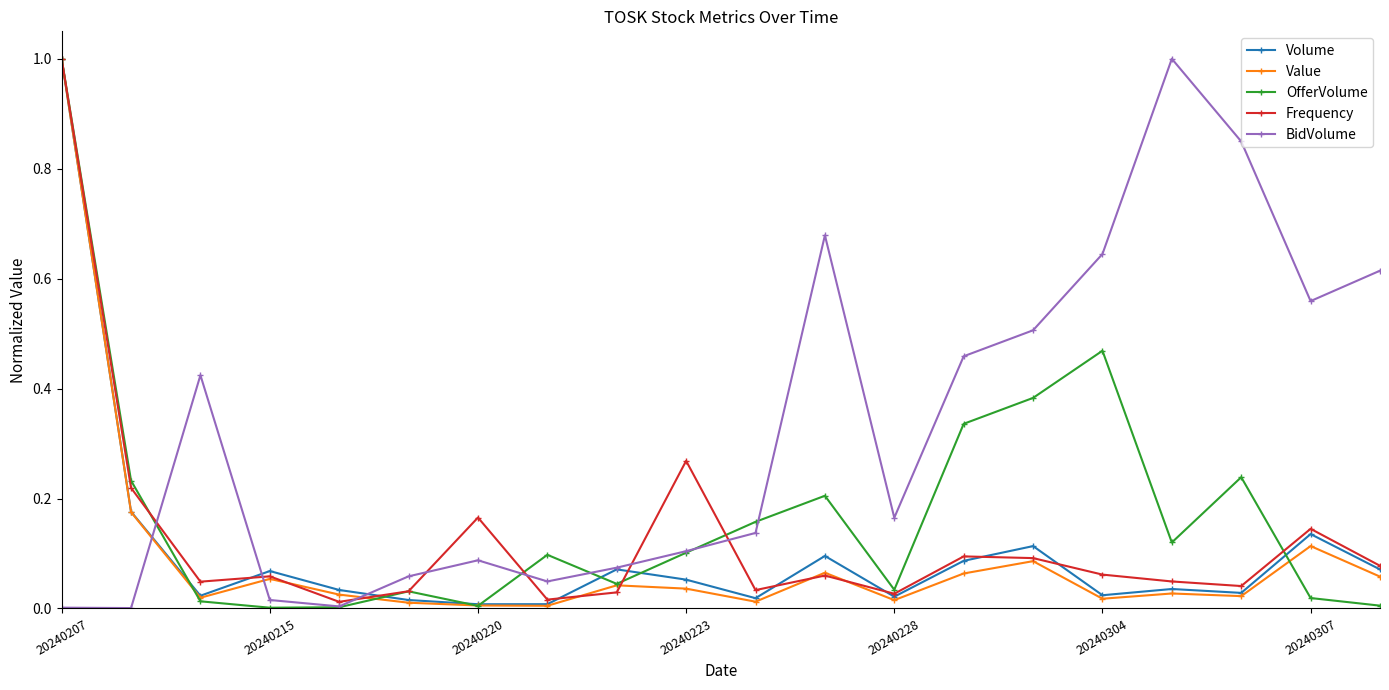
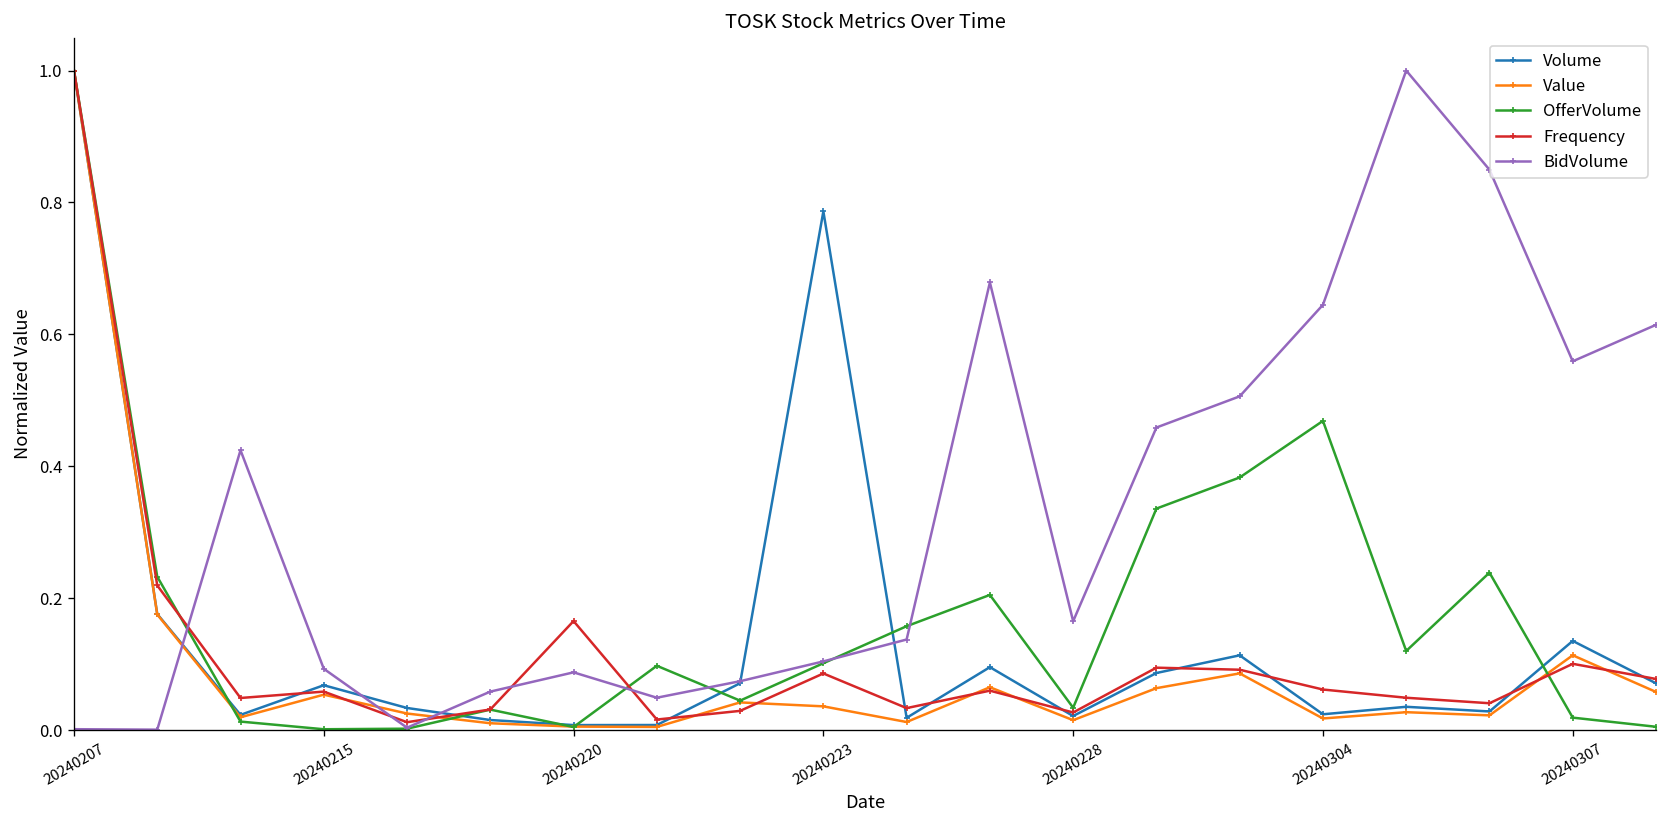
BidVolume, 20240215: 0.02 -> 0.09
Volume, 20240223: 0.05 -> 0.79
Frequency, 20240223: 0.27 -> 0.09
Frequency, 20240307: 0.14 -> 0.10
